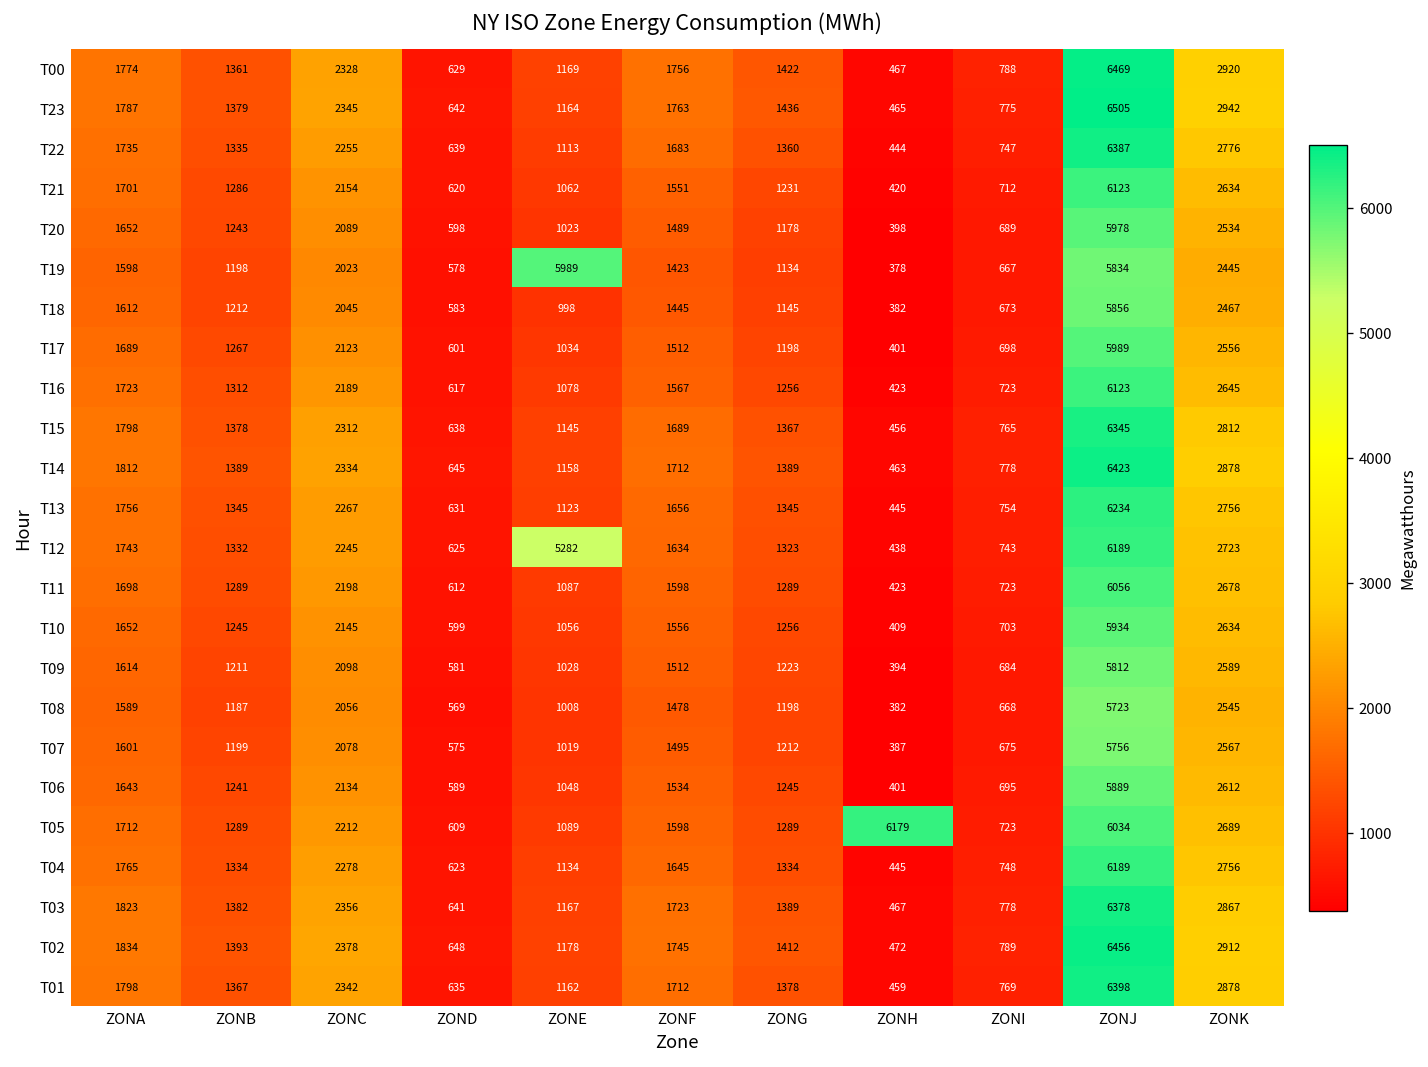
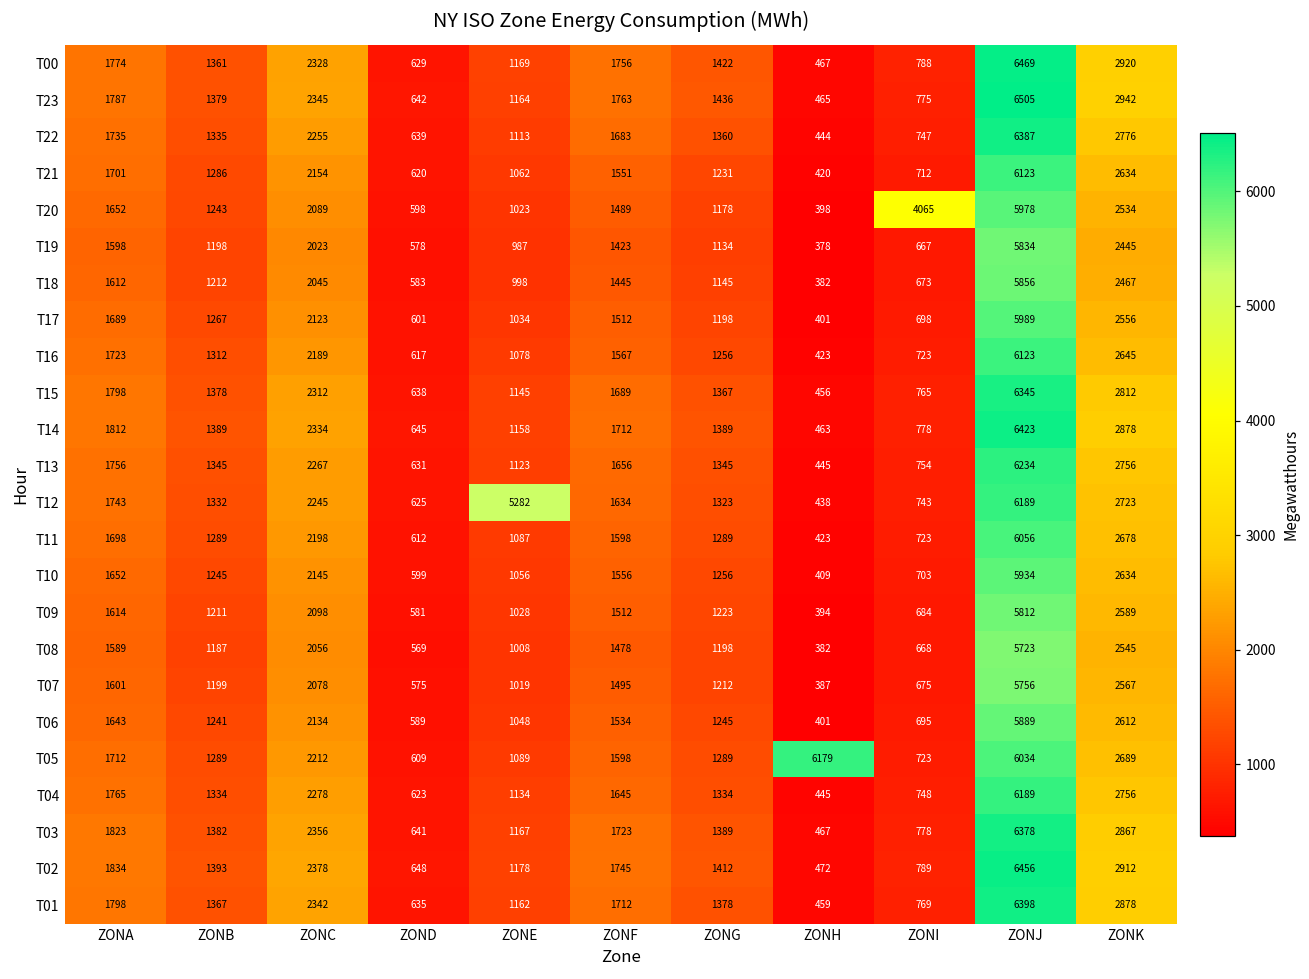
T20, ZONI: 689 -> 4065
T19, ZONE: 5989 -> 987
